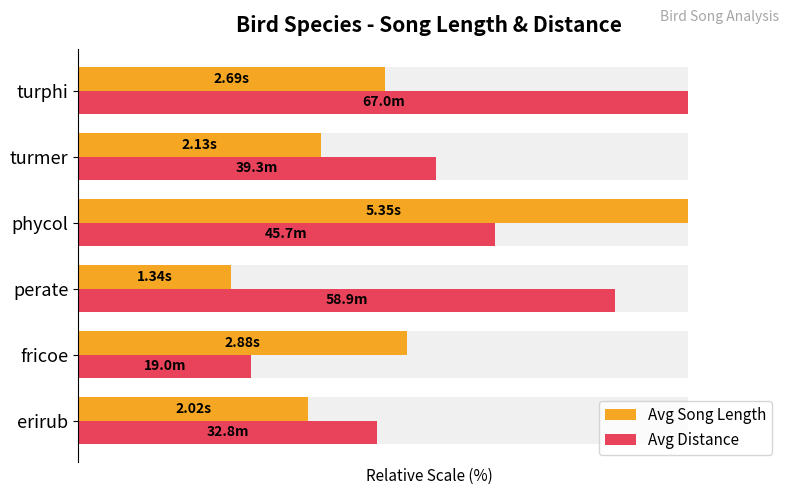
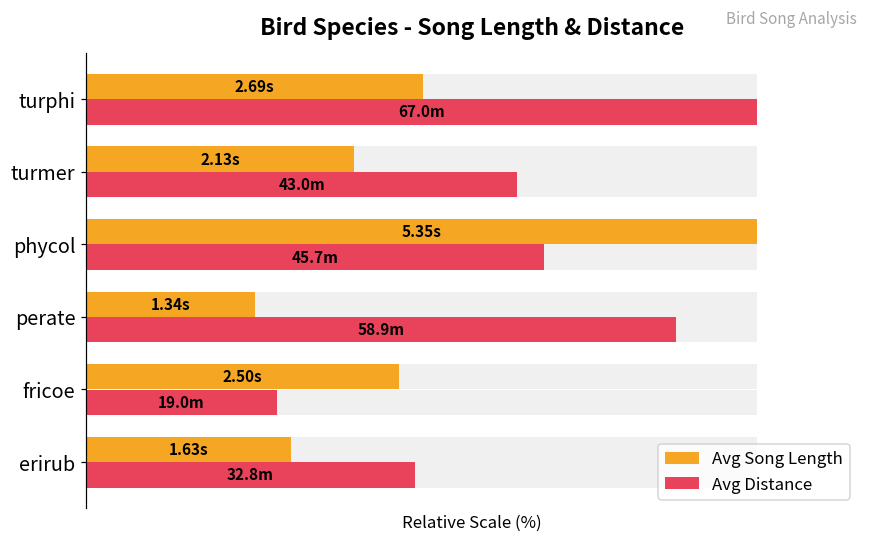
Avg Distance, turmer: 39.3m -> 43.0m
Avg Song Length, fricoe: 2.88s -> 2.50s
Avg Song Length, erirub: 2.02s -> 1.63s
